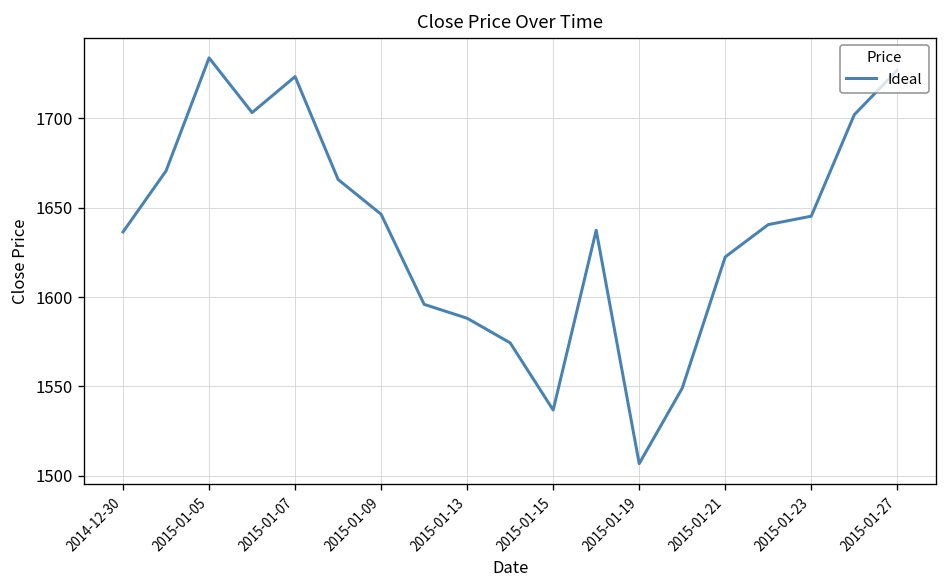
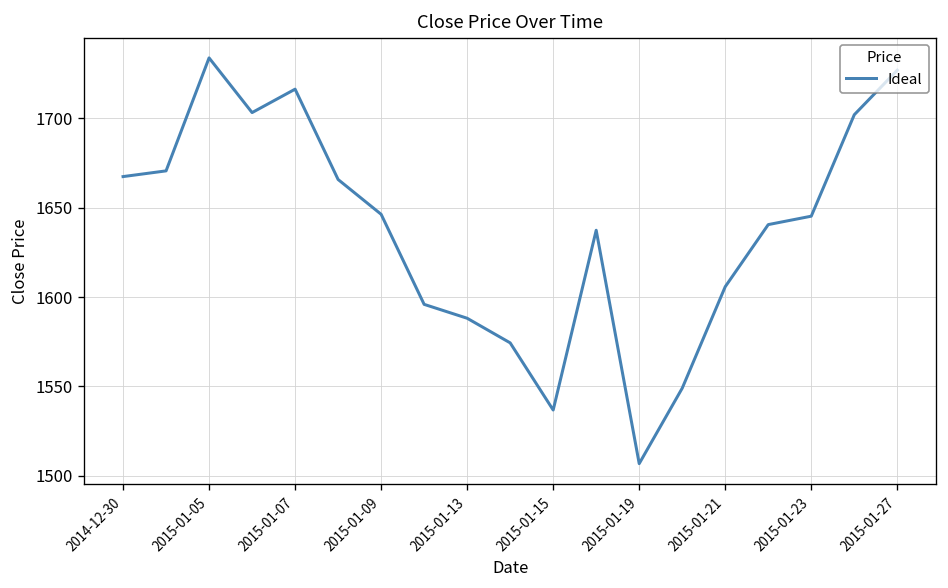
2014-12-30: 1636 -> 1667
2015-01-07: 1723 -> 1716
2015-01-21: 1622 -> 1606
